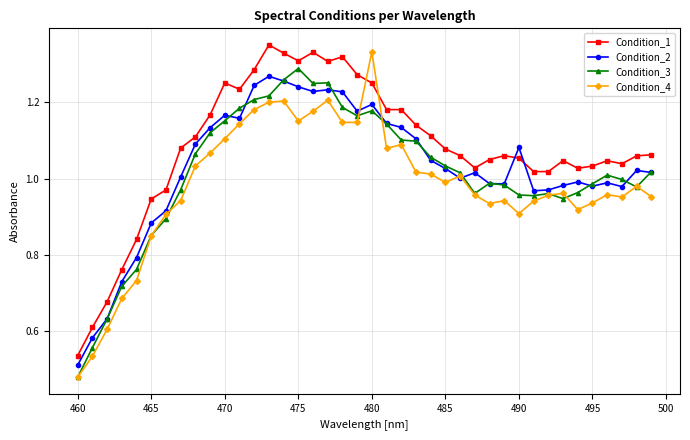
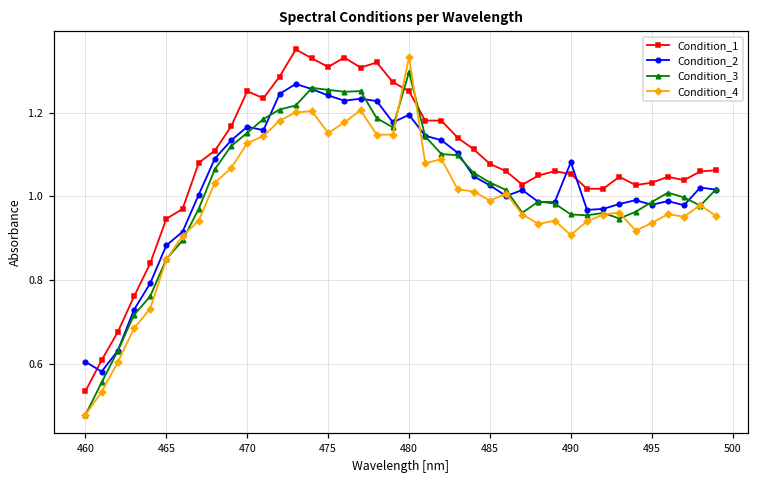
Condition_2, 460: 0.51 -> 0.61
Condition_4, 470: 1.10 -> 1.13
Condition_3, 475: 1.29 -> 1.25
Condition_3, 480: 1.18 -> 1.30
